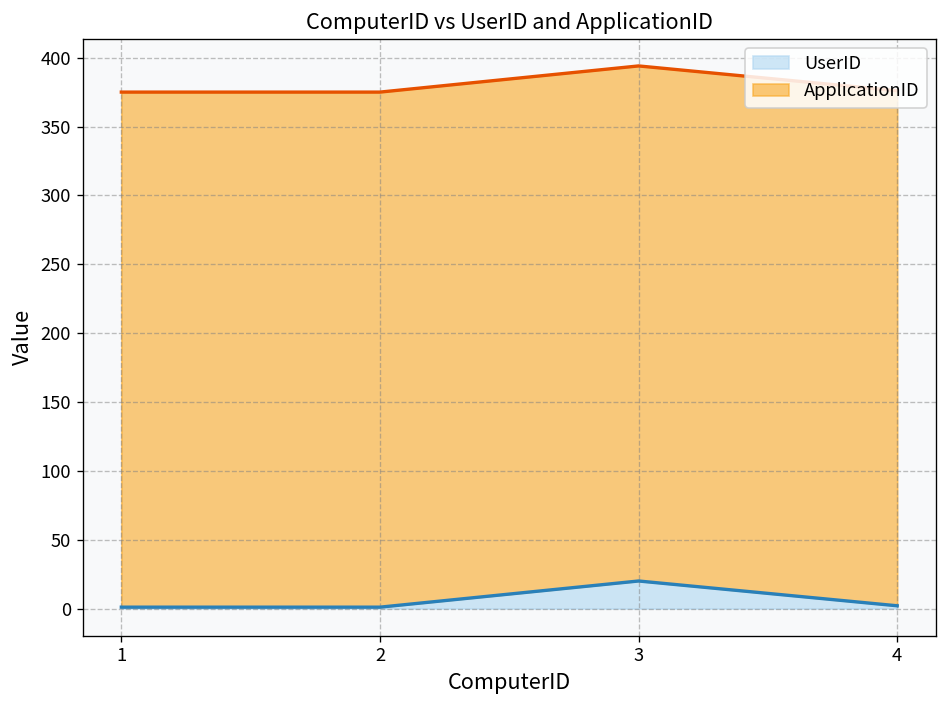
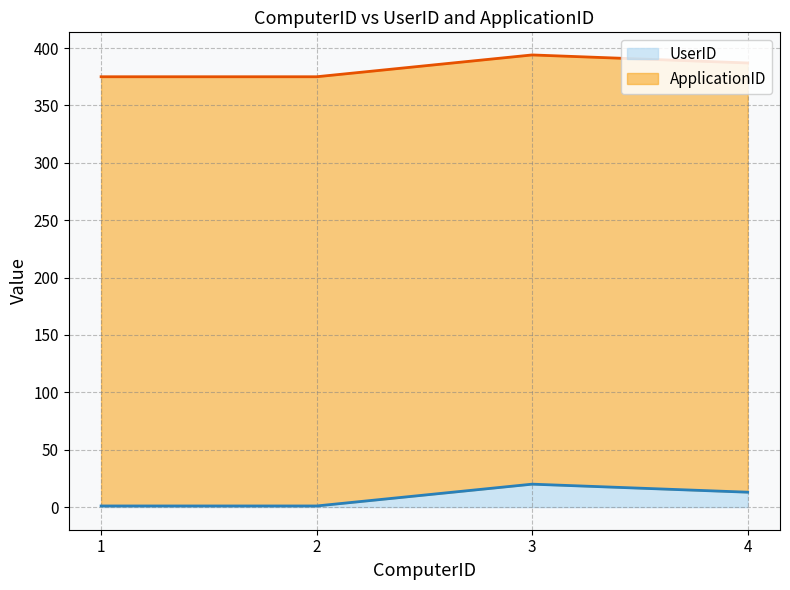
UserID, 4: 2 -> 13
